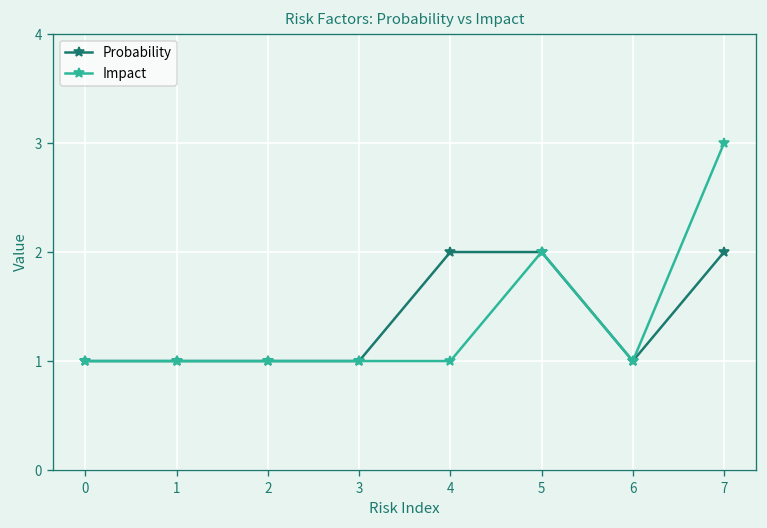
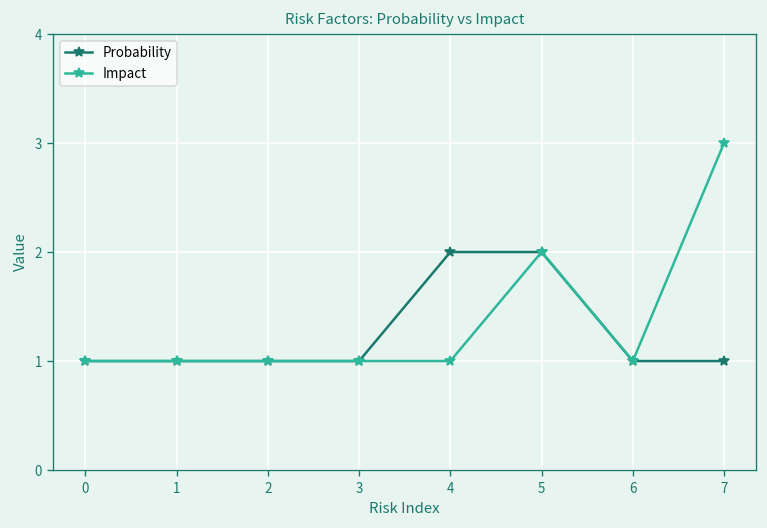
Probability, 7: 2 -> 1
